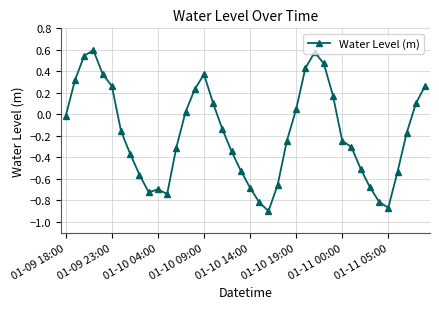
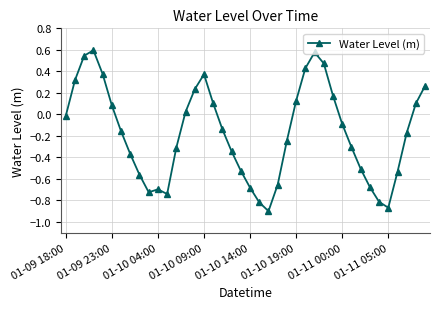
01-09 23:00: 0.26 -> 0.08
01-10 19:00: 0.05 -> 0.13
01-11 00:00: -0.24 -> -0.09
